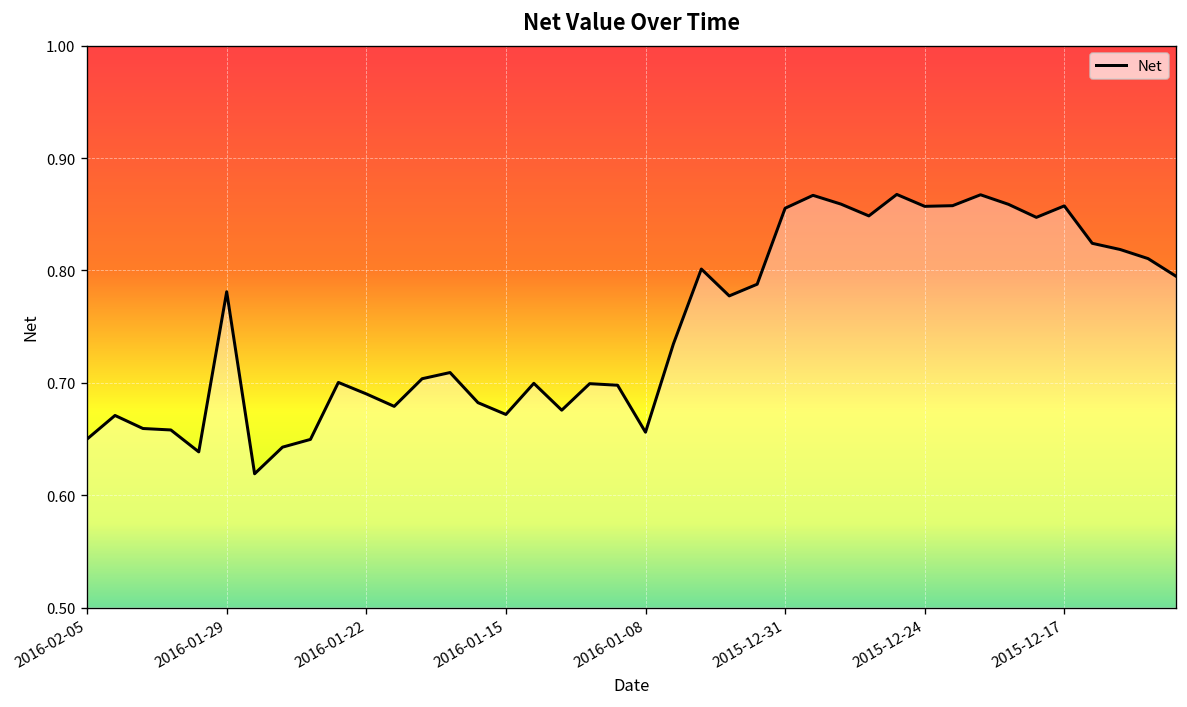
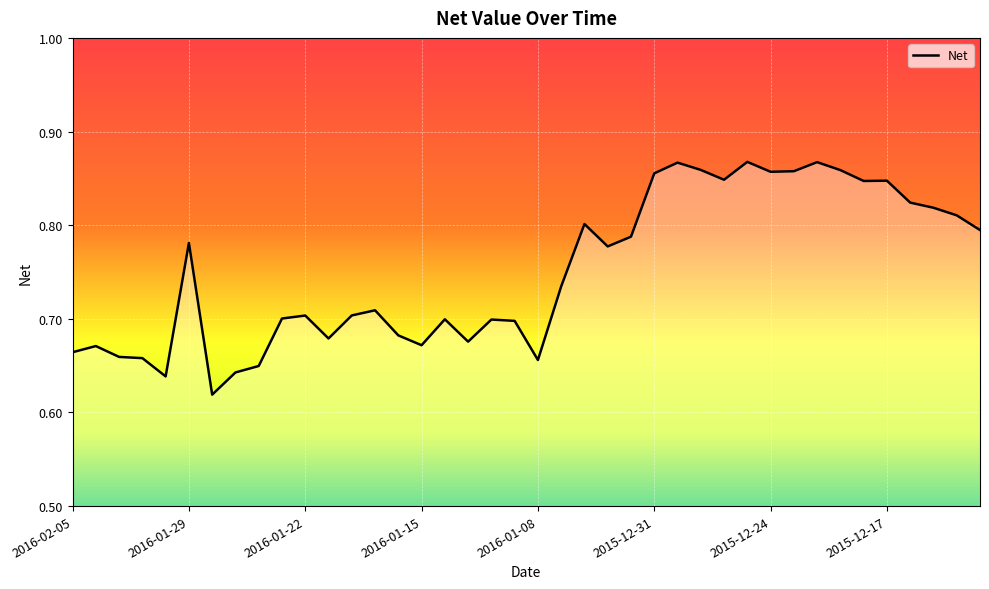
2016-02-05: 0.65 -> 0.66
2016-01-22: 0.69 -> 0.70
2015-12-17: 0.86 -> 0.85
